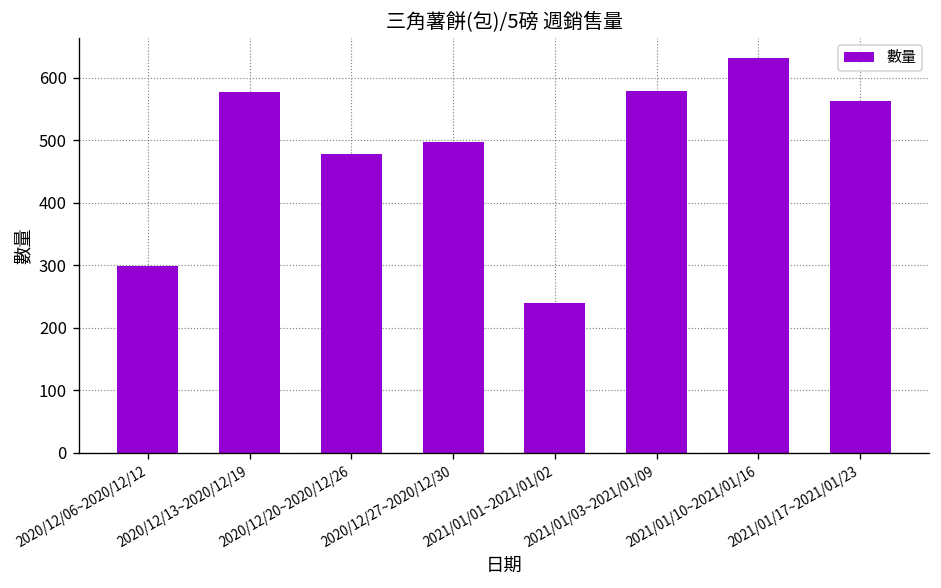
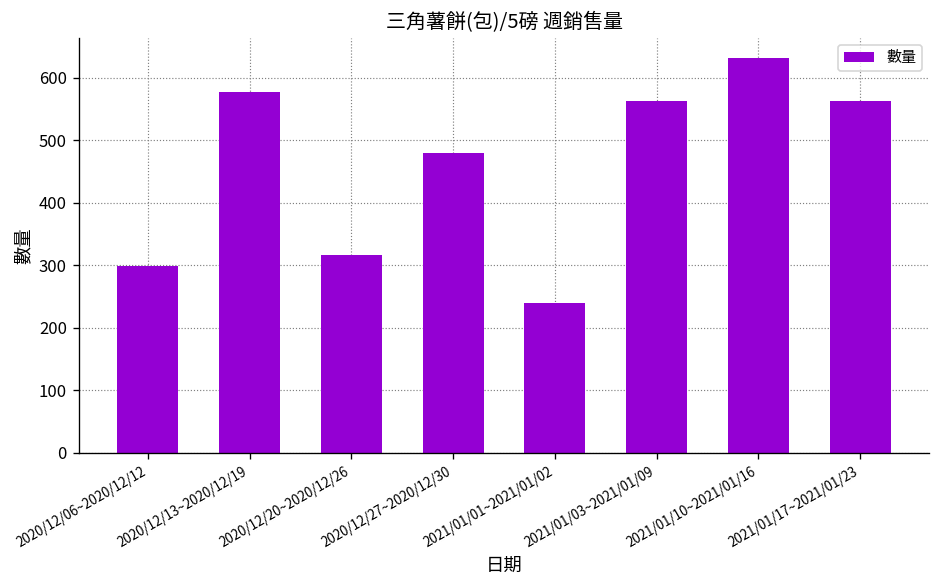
2020/12/20~2020/12/26: 480 -> 320
2020/12/27~2020/12/30: 500 -> 480
2021/01/03~2021/01/09: 580 -> 560
